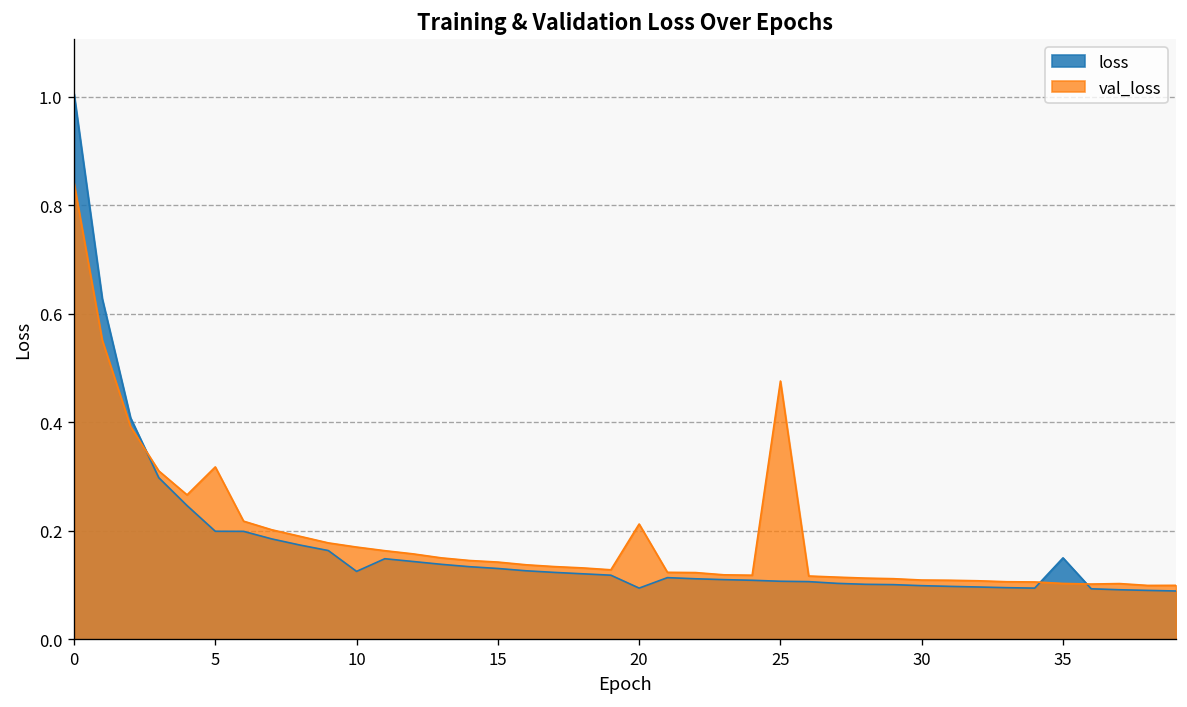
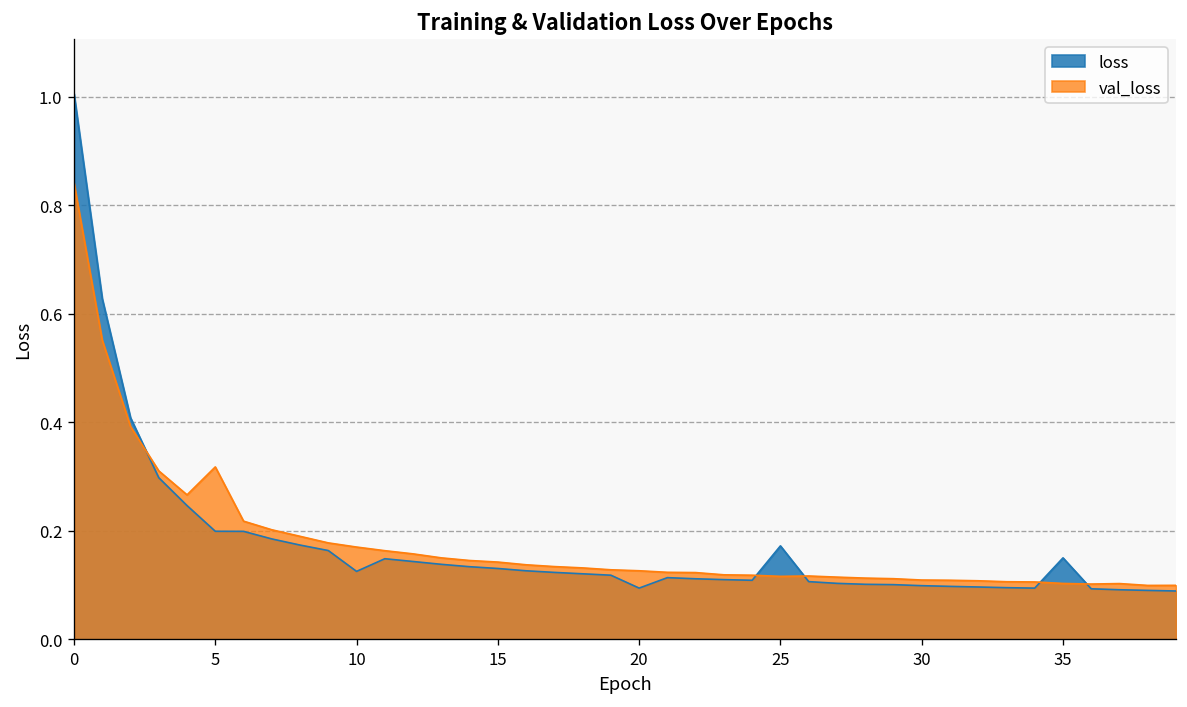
val_loss, 20: 0.21 -> 0.13
loss, 25: 0.11 -> 0.17
val_loss, 25: 0.48 -> 0.12
